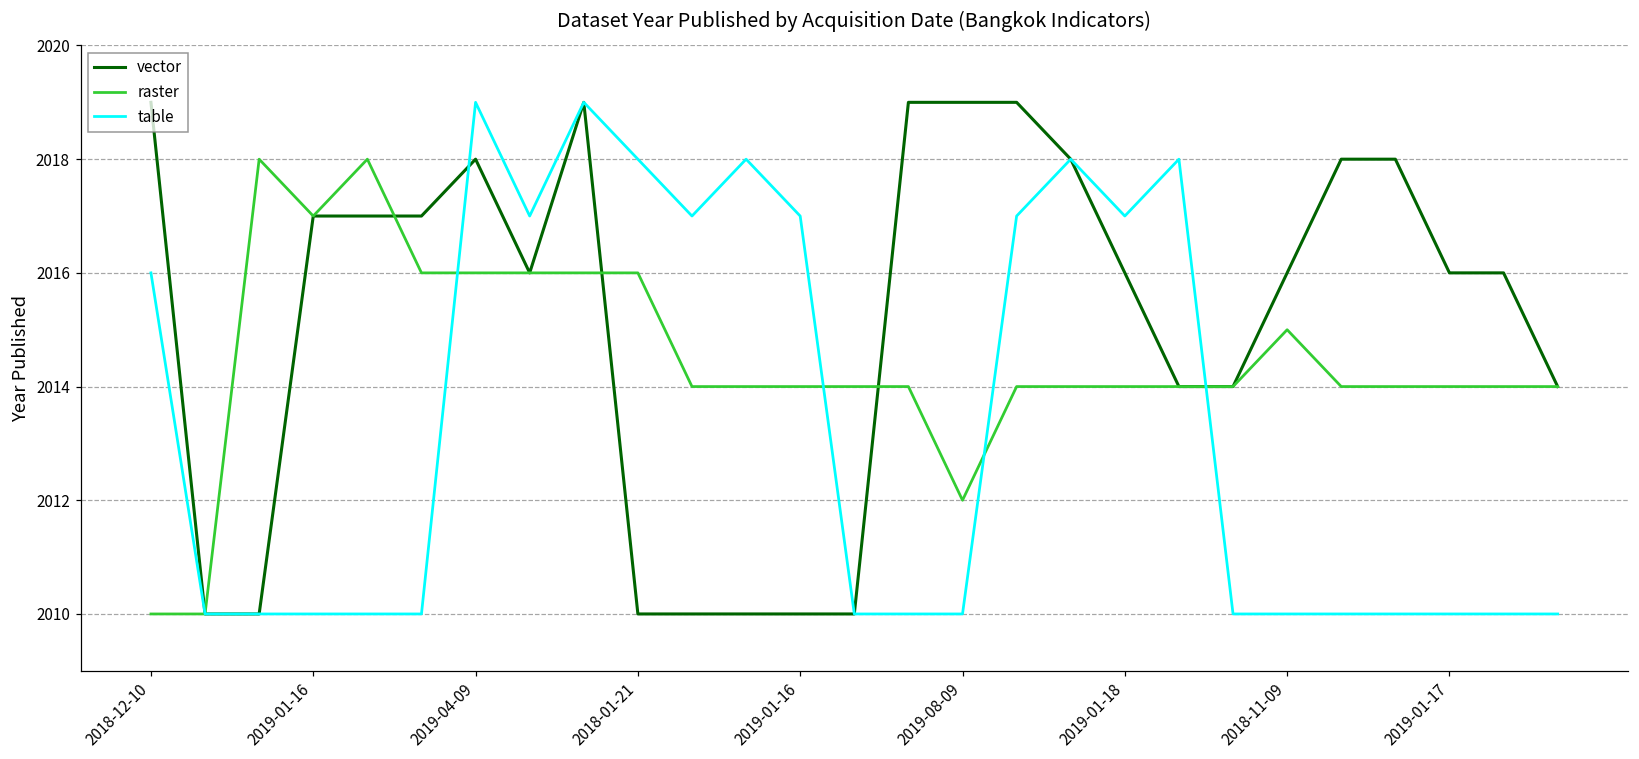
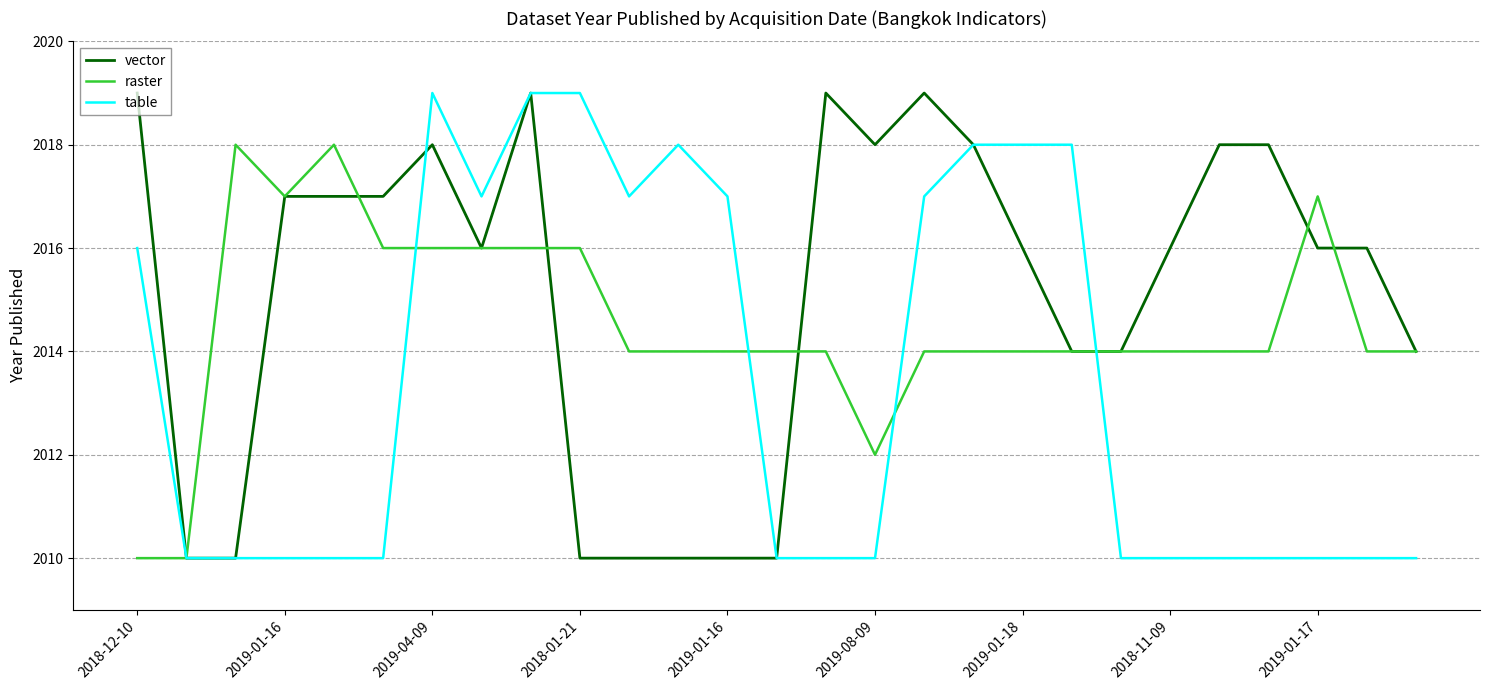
table, 2018-01-21: 2018 -> 2019
vector, 2019-08-09: 2019 -> 2018
table, 2019-01-18: 2017 -> 2018
raster, 2018-11-09: 2015 -> 2014
raster, 2019-01-17: 2014 -> 2017
